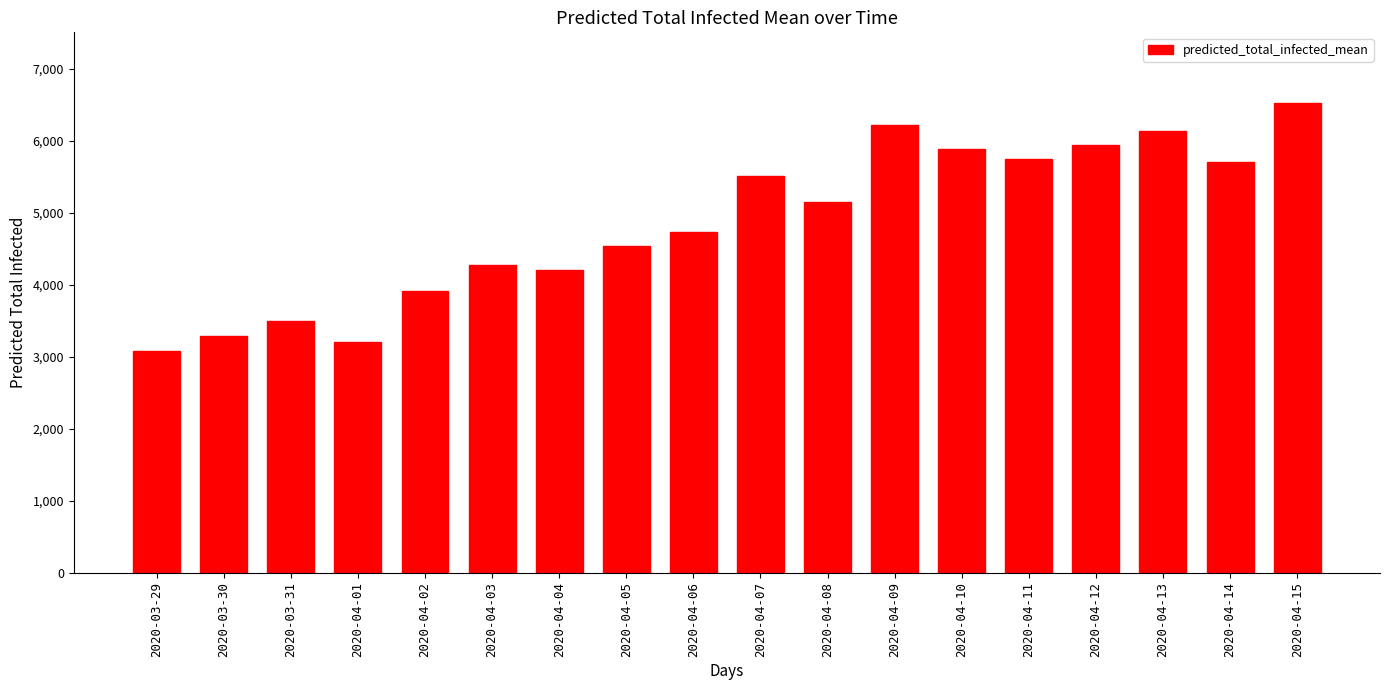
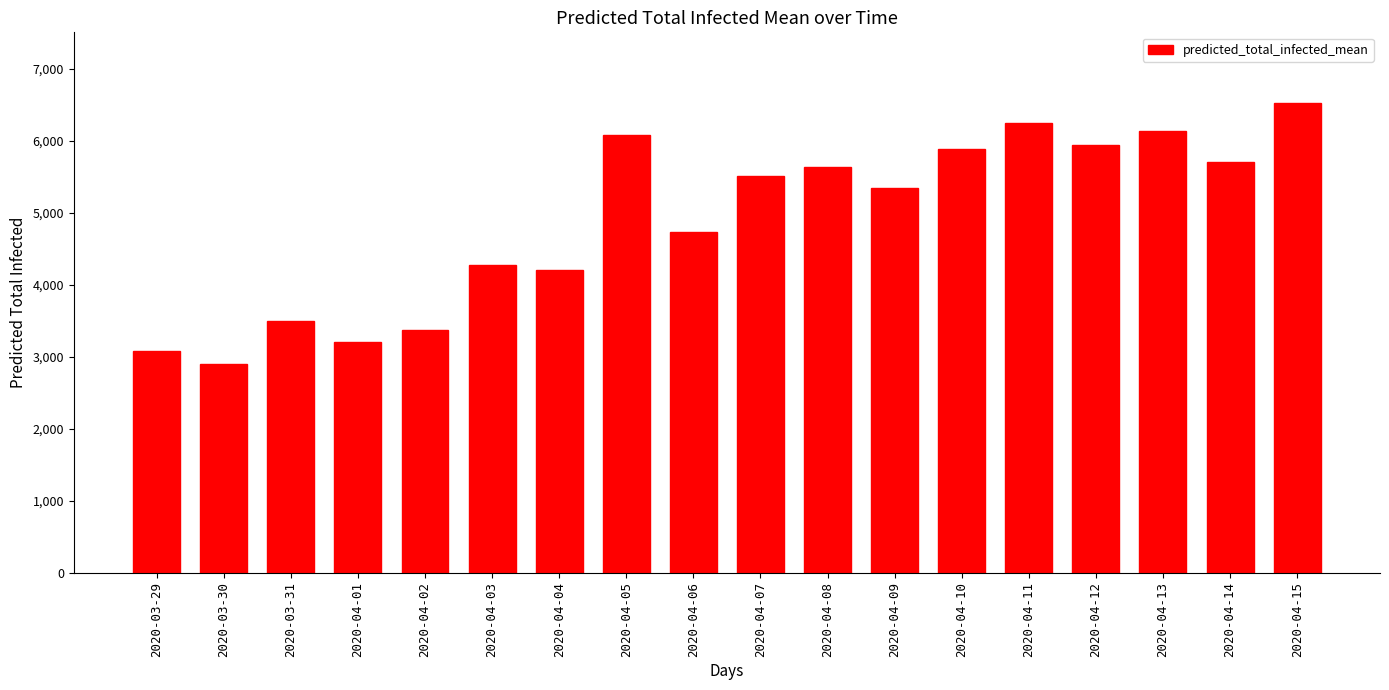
2020-03-30: 3,300 -> 2,900
2020-04-02: 3,900 -> 3,400
2020-04-05: 4,500 -> 6,100
2020-04-08: 5,100 -> 5,600
2020-04-09: 6,200 -> 5,300
2020-04-11: 5,700 -> 6,200
